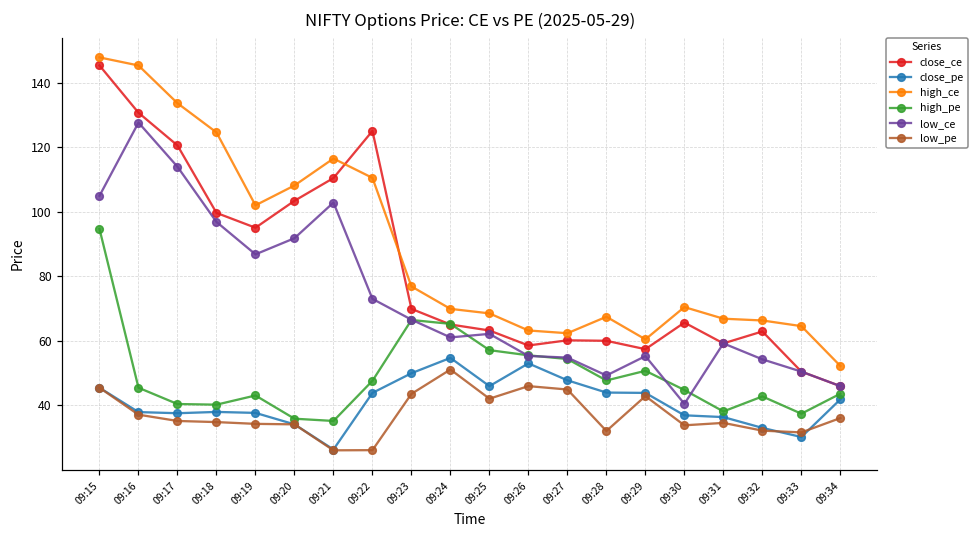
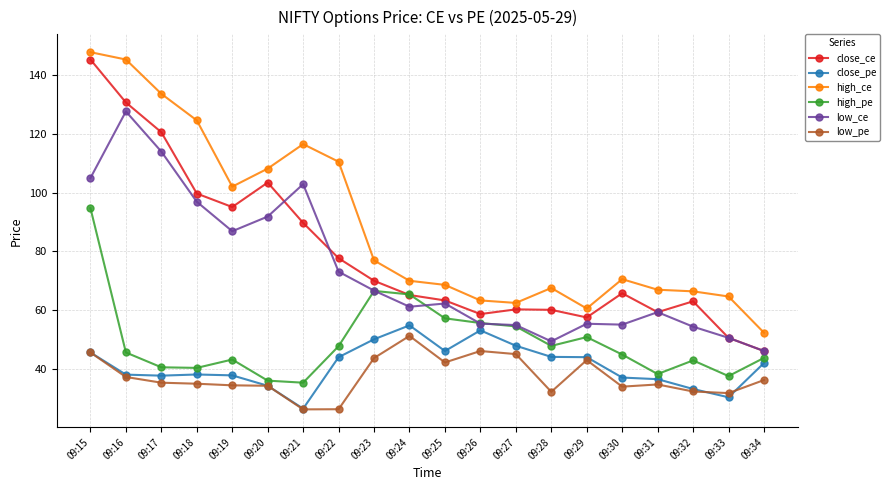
close_ce, 09:21: 111 -> 90
close_ce, 09:22: 125 -> 78
low_ce, 09:30: 41 -> 55
